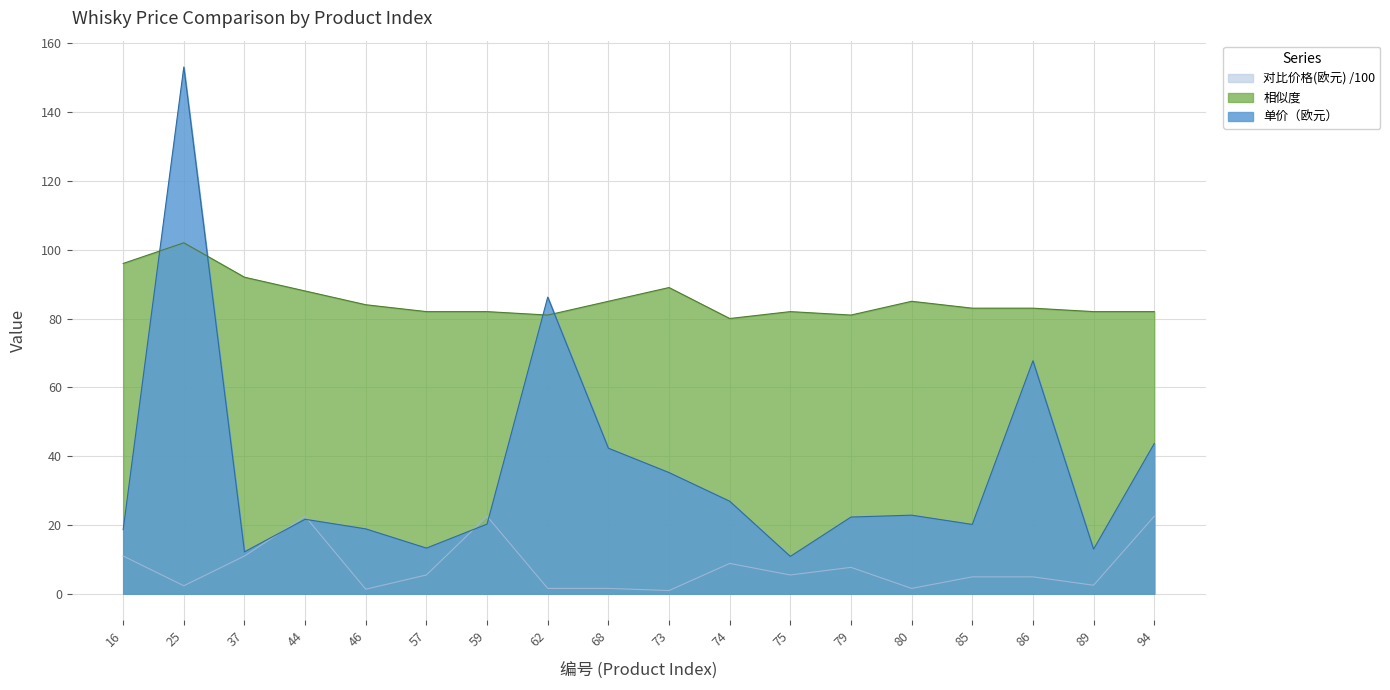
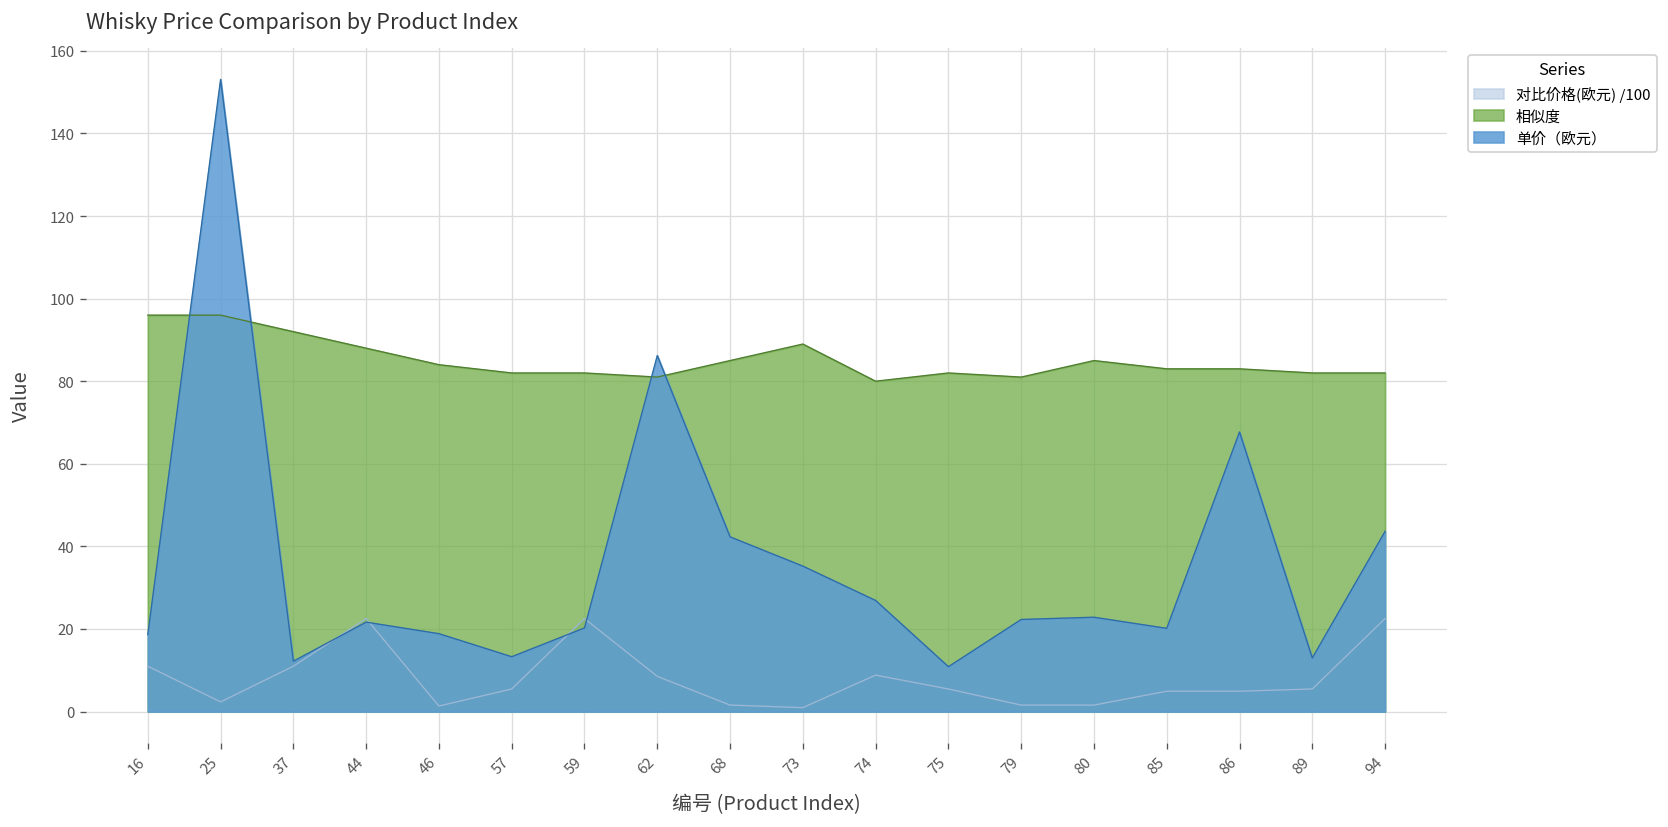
相似度, 25: 102 -> 96
对比价格(欧元) /100, 62: 2 -> 9
对比价格(欧元) /100, 79: 8 -> 2
对比价格(欧元) /100, 89: 2 -> 5
